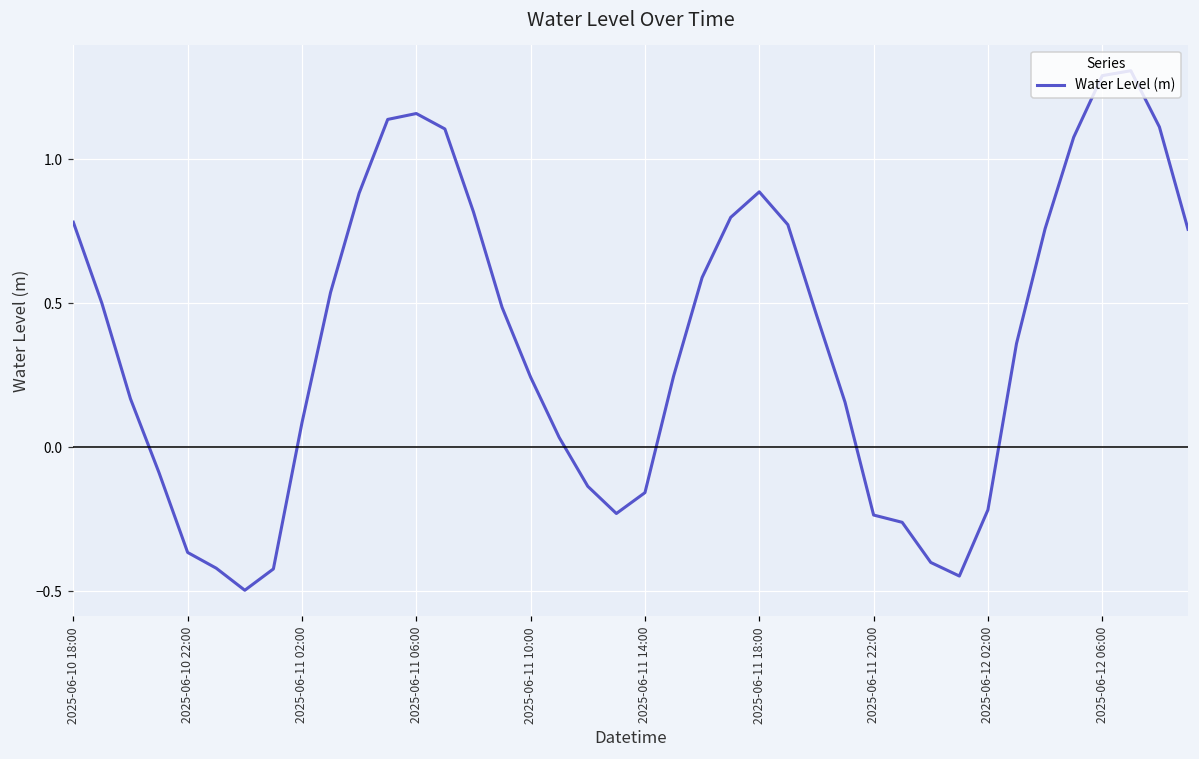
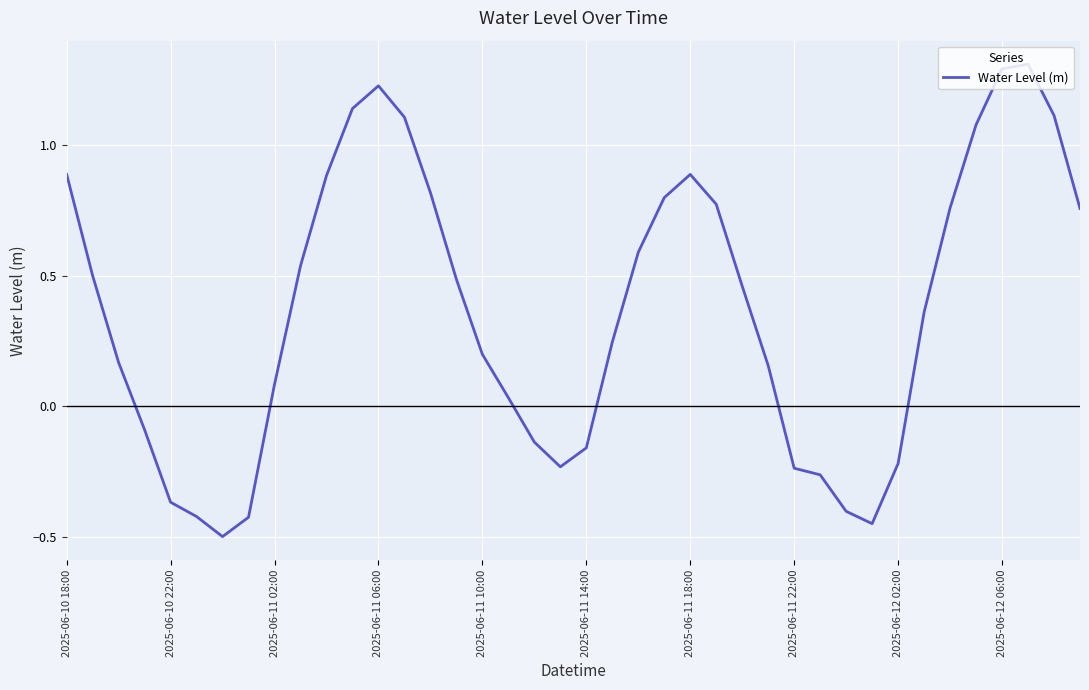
2025-06-10 18:00: 0.78 -> 0.89
2025-06-11 06:00: 1.16 -> 1.23
2025-06-11 10:00: 0.24 -> 0.20
